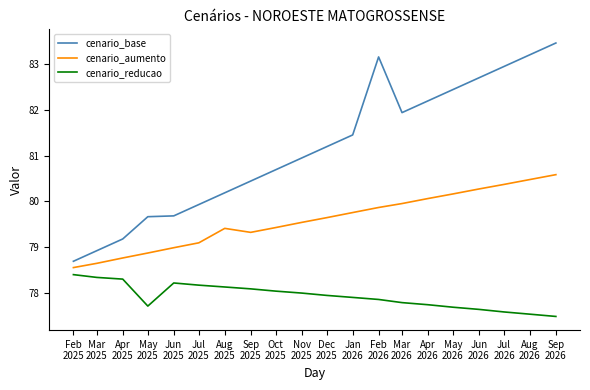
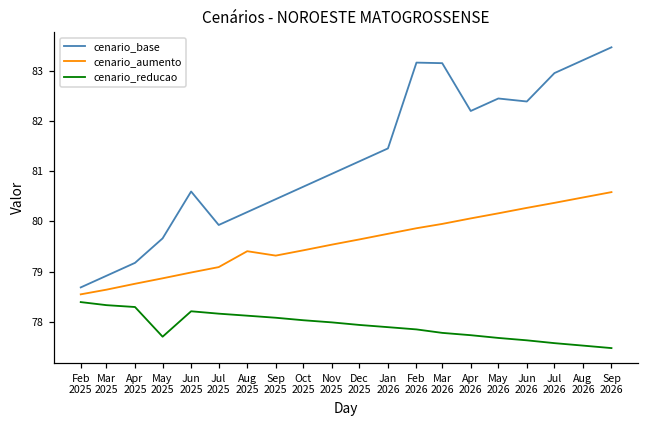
cenario_base, Jun 2025: 79.7 -> 80.6
cenario_base, Mar 2026: 81.9 -> 83.1
cenario_base, Jun 2026: 82.7 -> 82.4
